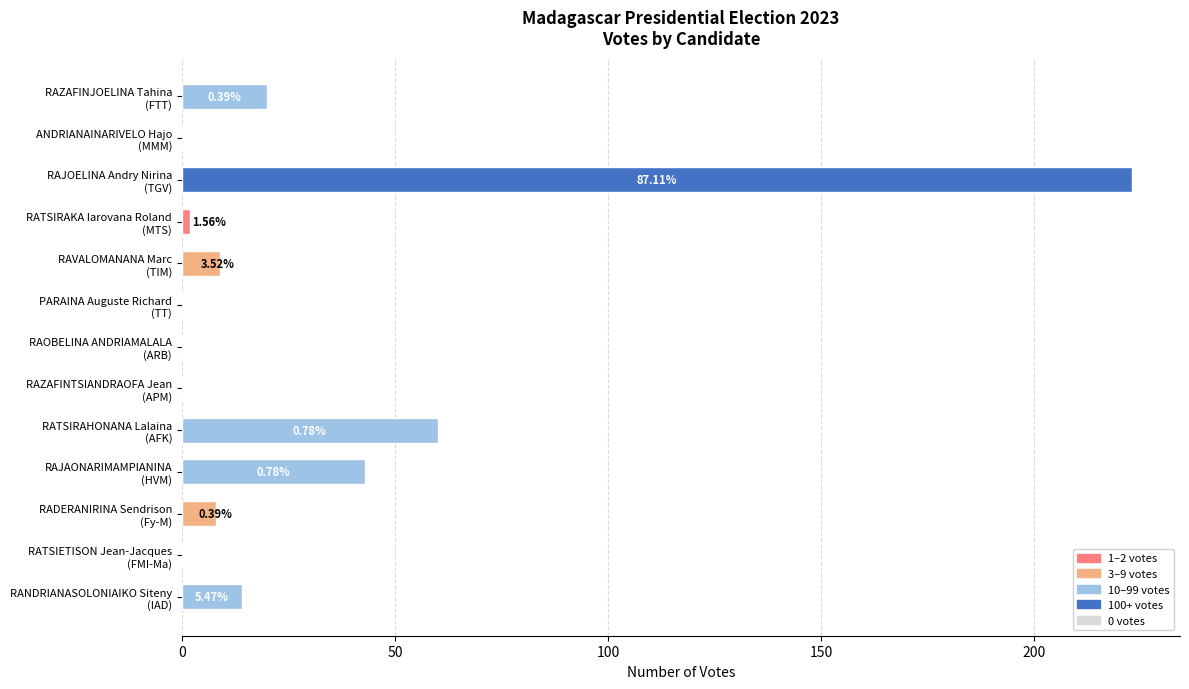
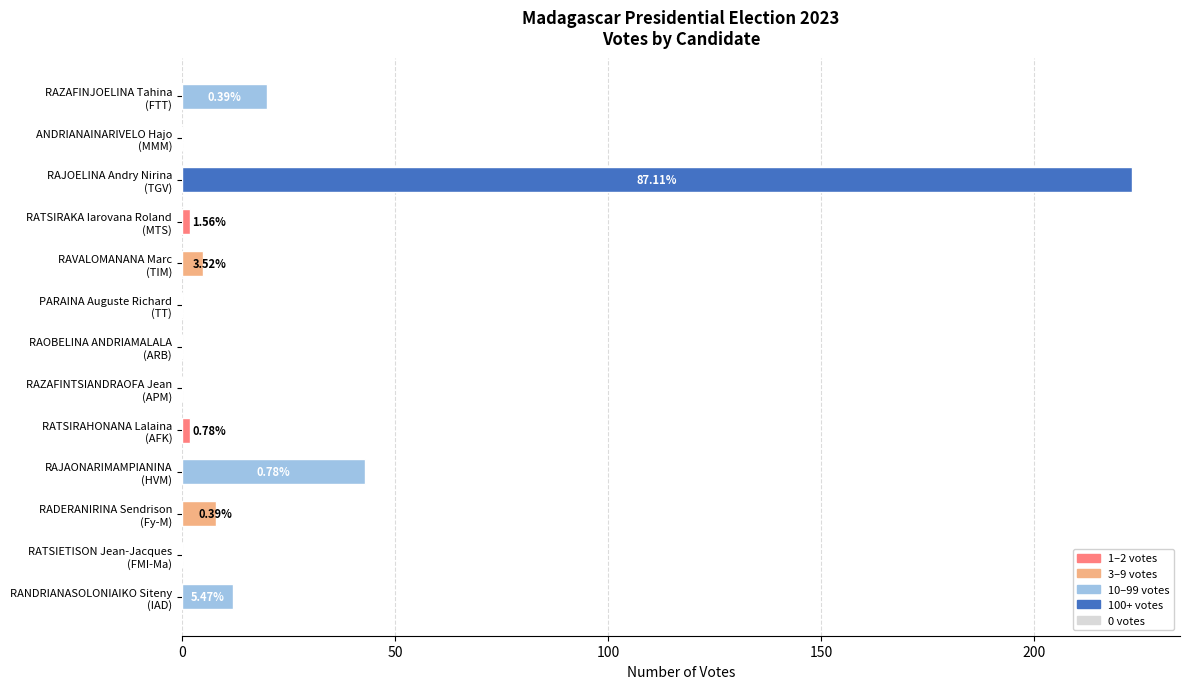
RAVALOMANANA Marc (TIM): 9 -> 5
RATSIRAHONANA Lalaina (AFK): 60 -> 2
RANDRIANASOLONIAIKO Siteny (IAD): 14 -> 12
